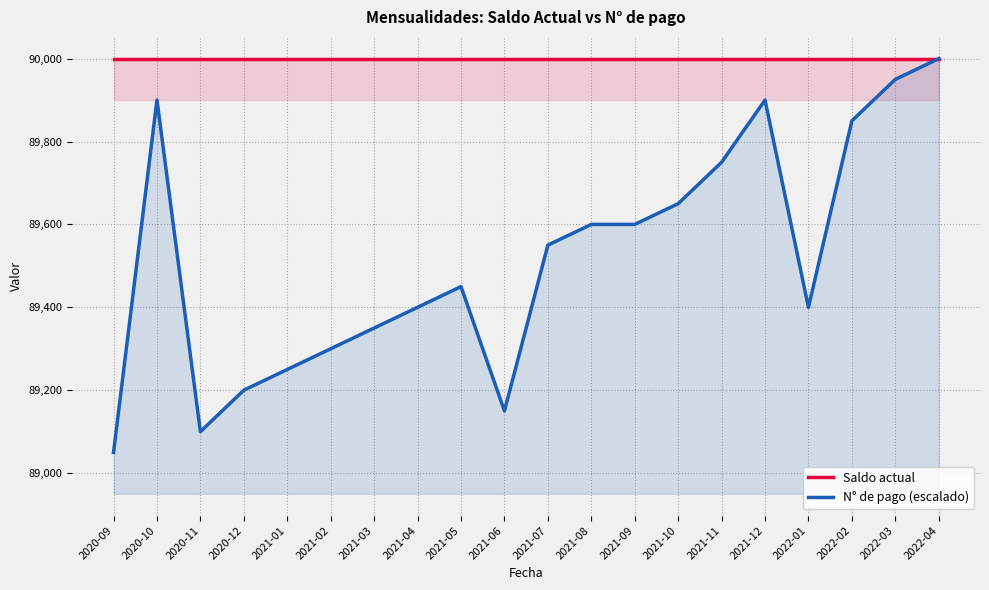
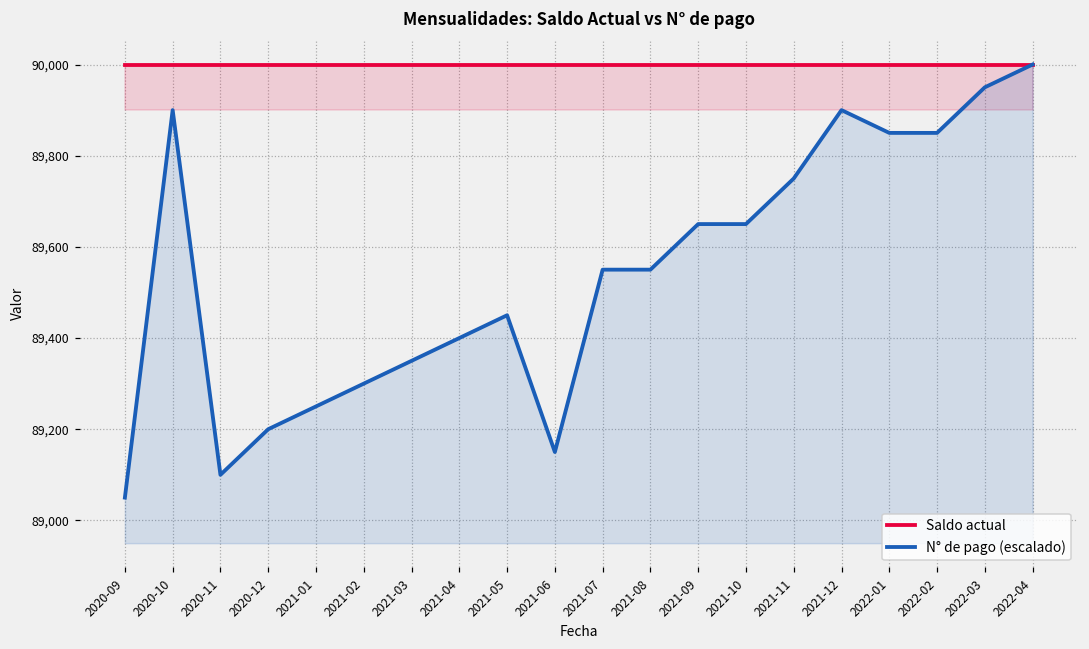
N° de pago (escalado), 2021-08: 89,600 -> 89,550
N° de pago (escalado), 2021-09: 89,600 -> 89,650
N° de pago (escalado), 2022-01: 89,400 -> 89,850
